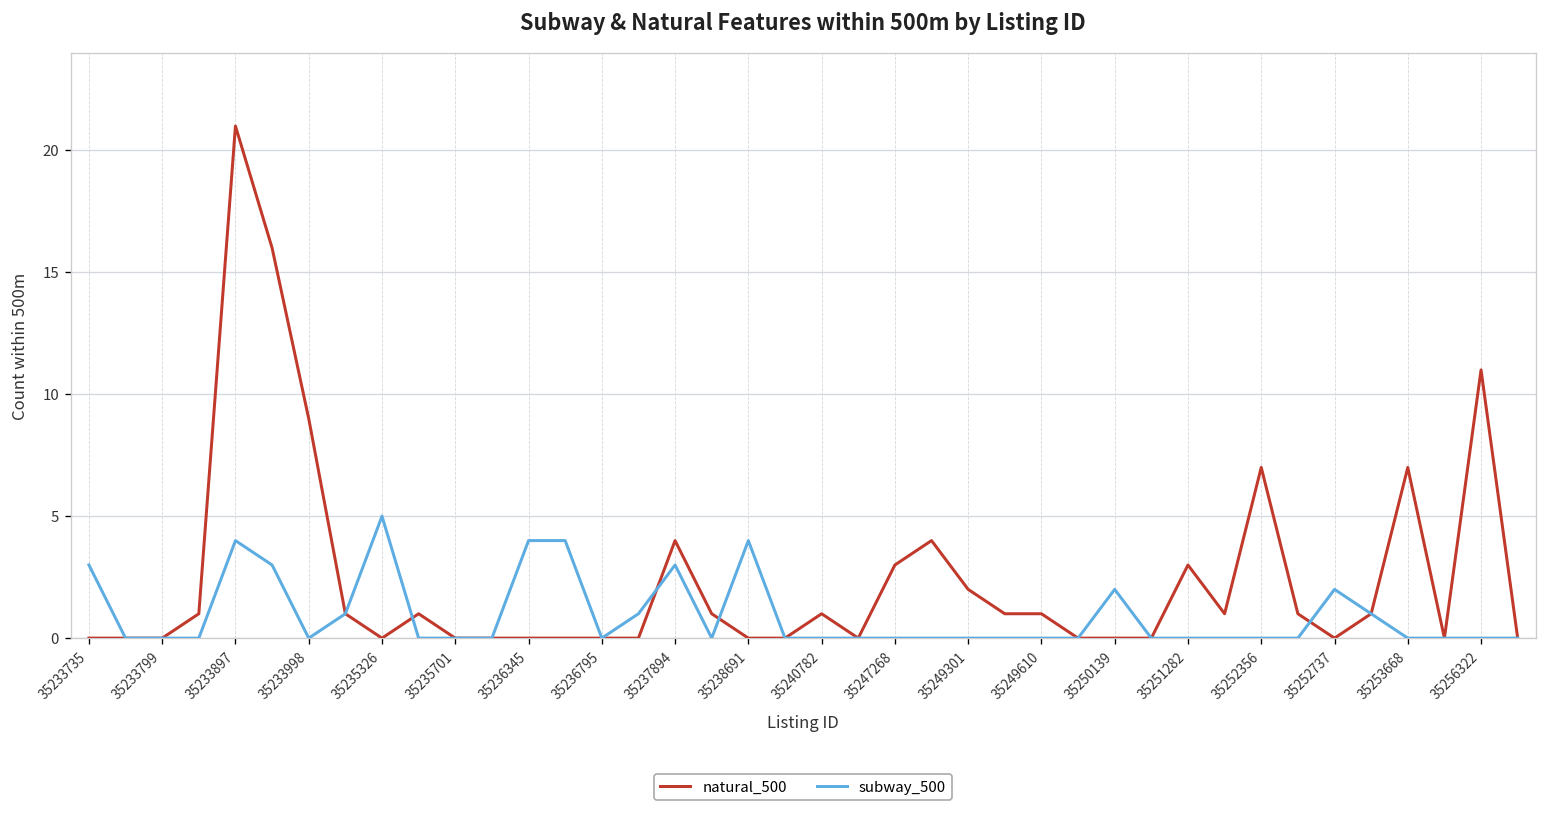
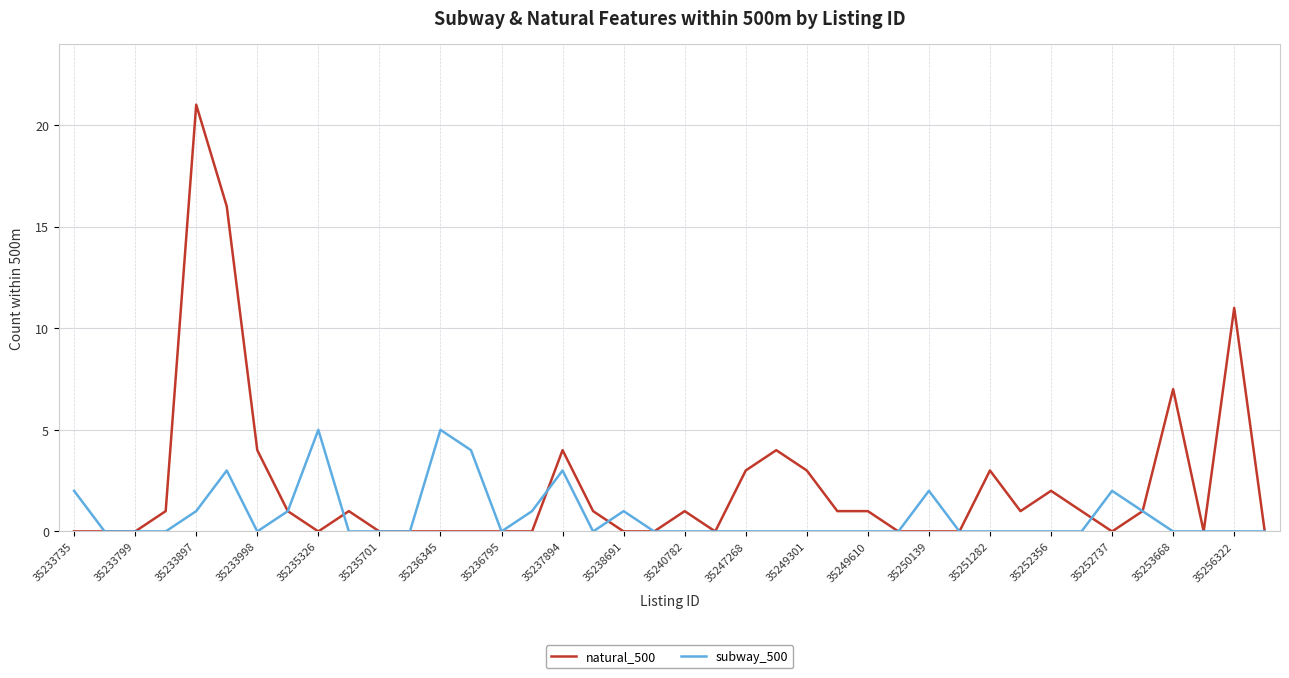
subway_500, 35233735: 3 -> 2
subway_500, 35233897: 4 -> 1
natural_500, 35233998: 9 -> 4
subway_500, 35236345: 4 -> 5
subway_500, 35238691: 4 -> 1
natural_500, 35249301: 2 -> 3
natural_500, 35252356: 7 -> 2
